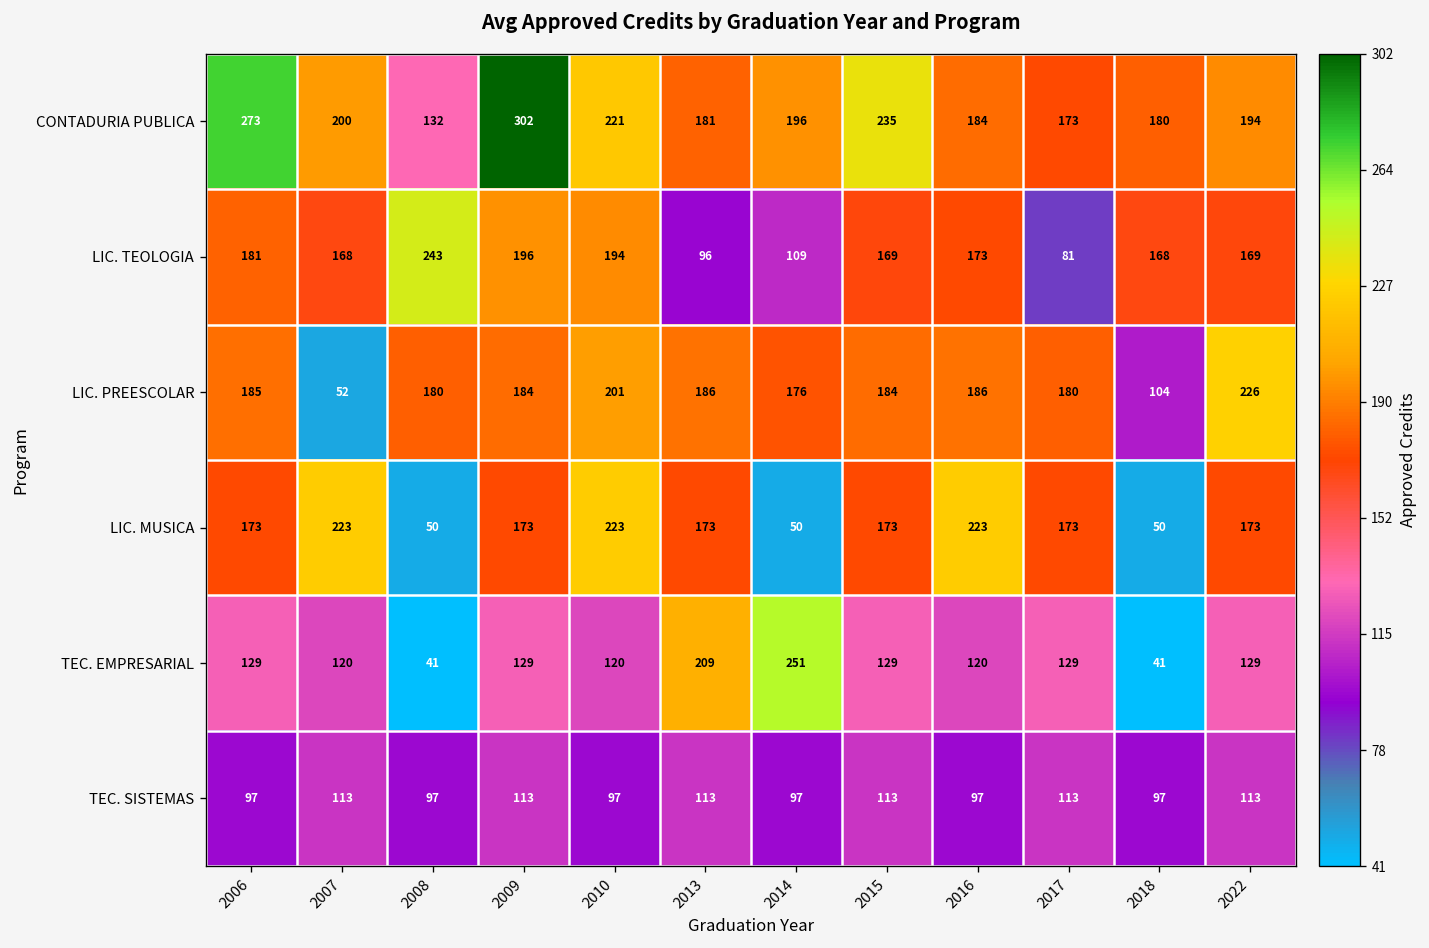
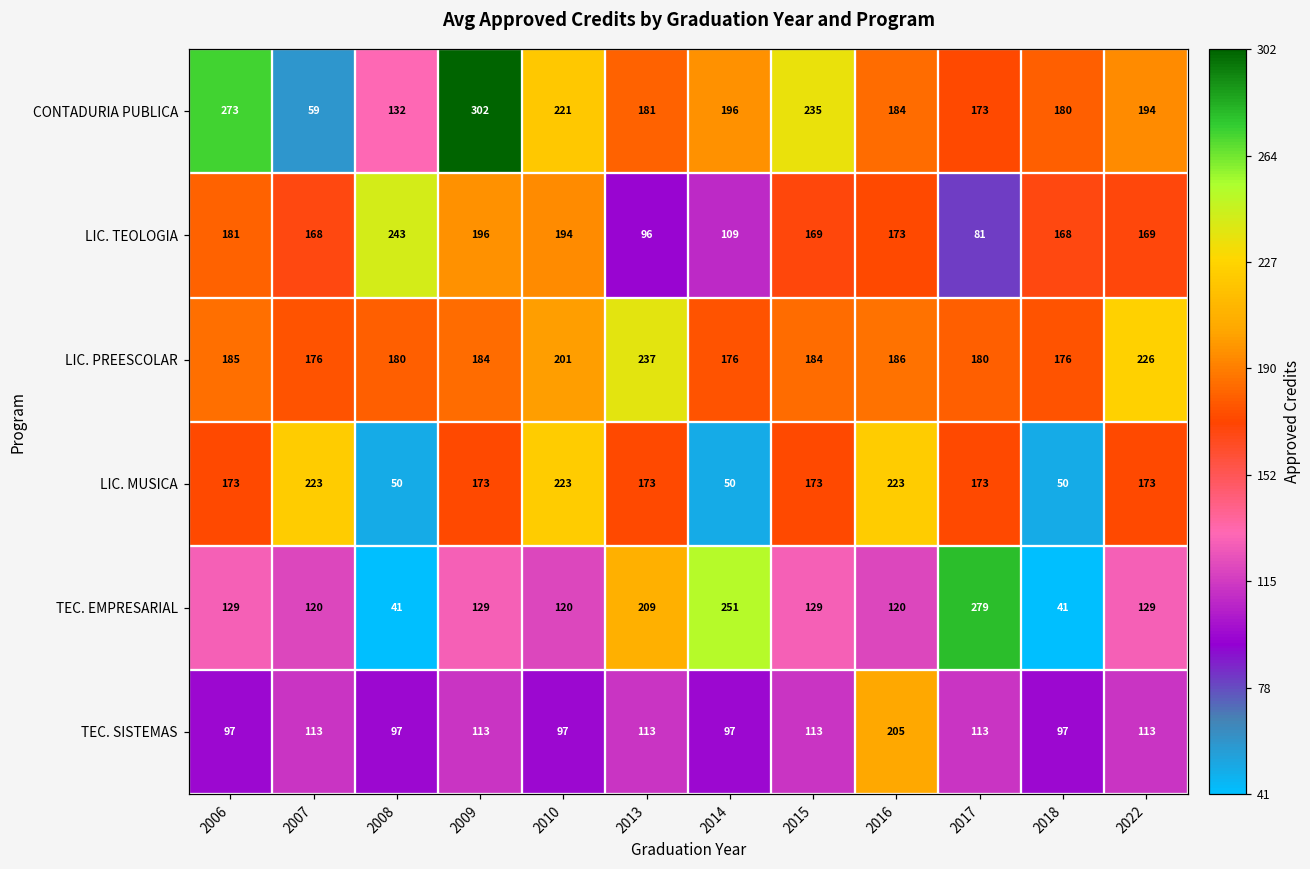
CONTADURIA PUBLICA, 2007: 200 -> 59
LIC. PREESCOLAR, 2007: 52 -> 176
LIC. PREESCOLAR, 2013: 186 -> 237
LIC. PREESCOLAR, 2018: 104 -> 176
TEC. EMPRESARIAL, 2017: 129 -> 279
TEC. SISTEMAS, 2016: 97 -> 205
